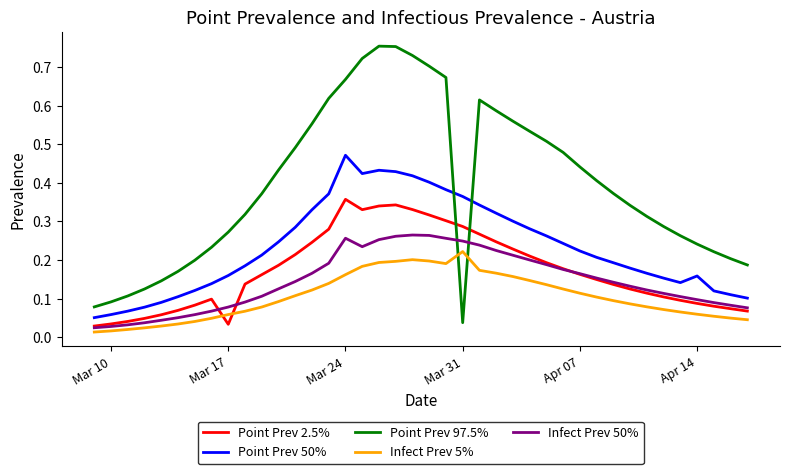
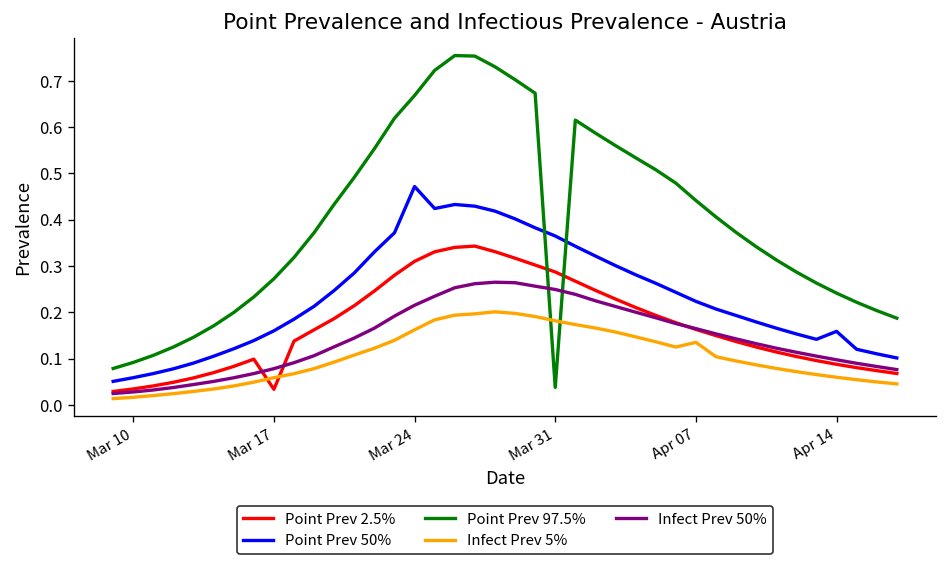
Point Prev 2.5%, Mar 24: 0.36 -> 0.31
Infect Prev 50%, Mar 24: 0.26 -> 0.22
Infect Prev 5%, Mar 31: 0.22 -> 0.18
Infect Prev 5%, Apr 07: 0.11 -> 0.14
